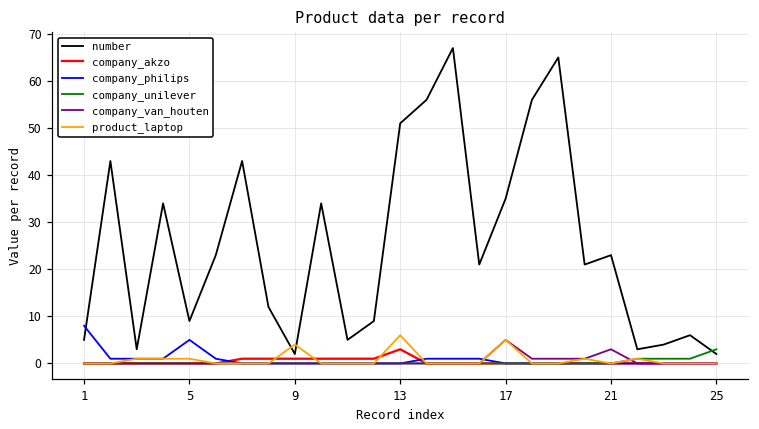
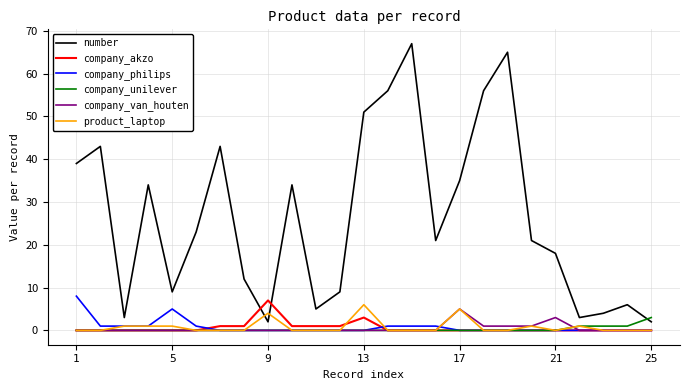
number, 1: 5 -> 39
company_akzo, 9: 1 -> 7
number, 21: 23 -> 18
